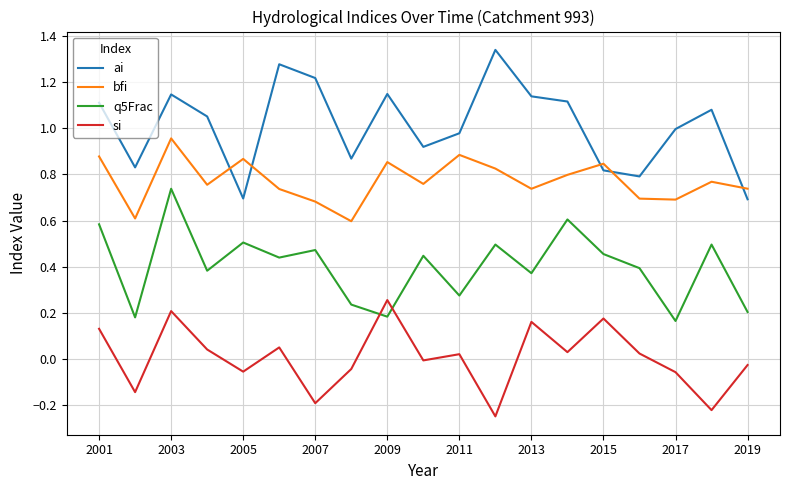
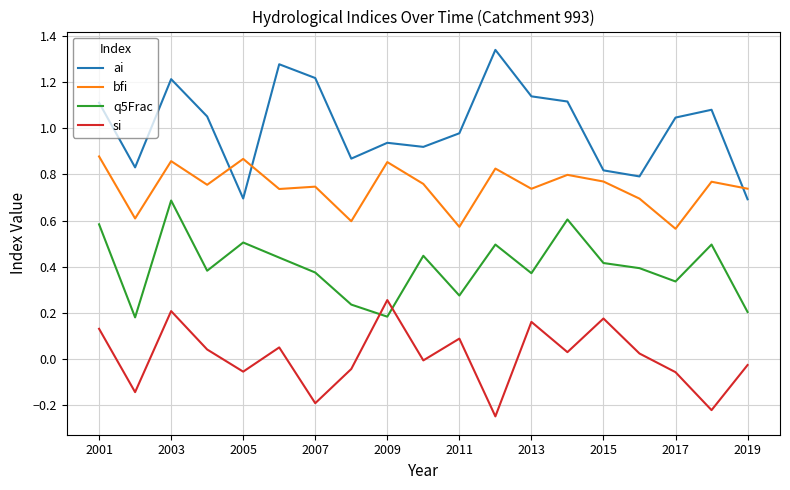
ai, 2003: 1.15 -> 1.21
bfi, 2003: 0.96 -> 0.86
q5Frac, 2003: 0.74 -> 0.69
bfi, 2007: 0.68 -> 0.75
q5Frac, 2007: 0.47 -> 0.37
ai, 2009: 1.15 -> 0.94
bfi, 2011: 0.88 -> 0.57
si, 2011: 0.02 -> 0.09
bfi, 2015: 0.85 -> 0.77
q5Frac, 2015: 0.45 -> 0.42
ai, 2017: 1.00 -> 1.05
bfi, 2017: 0.69 -> 0.56
q5Frac, 2017: 0.16 -> 0.34
